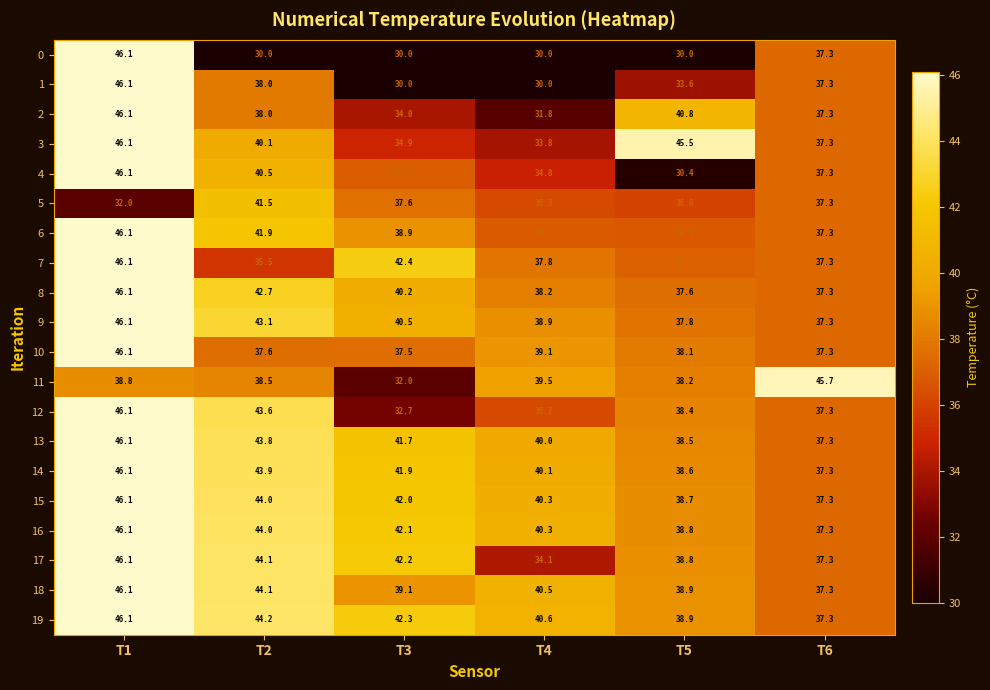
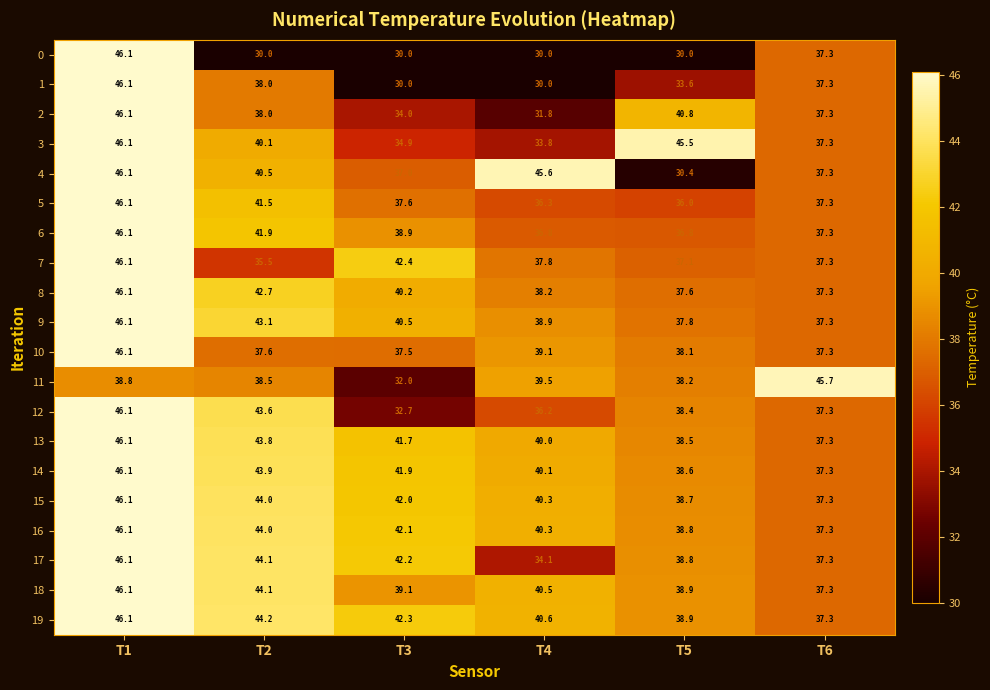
4, T4: 34.8 -> 45.6
5, T1: 32.0 -> 46.1
